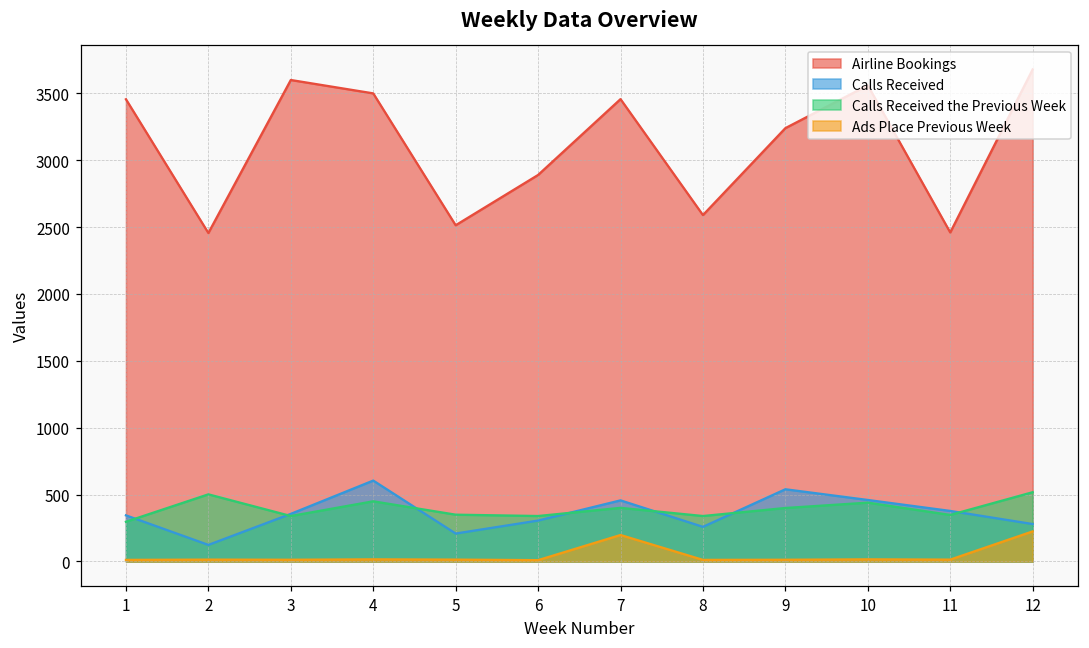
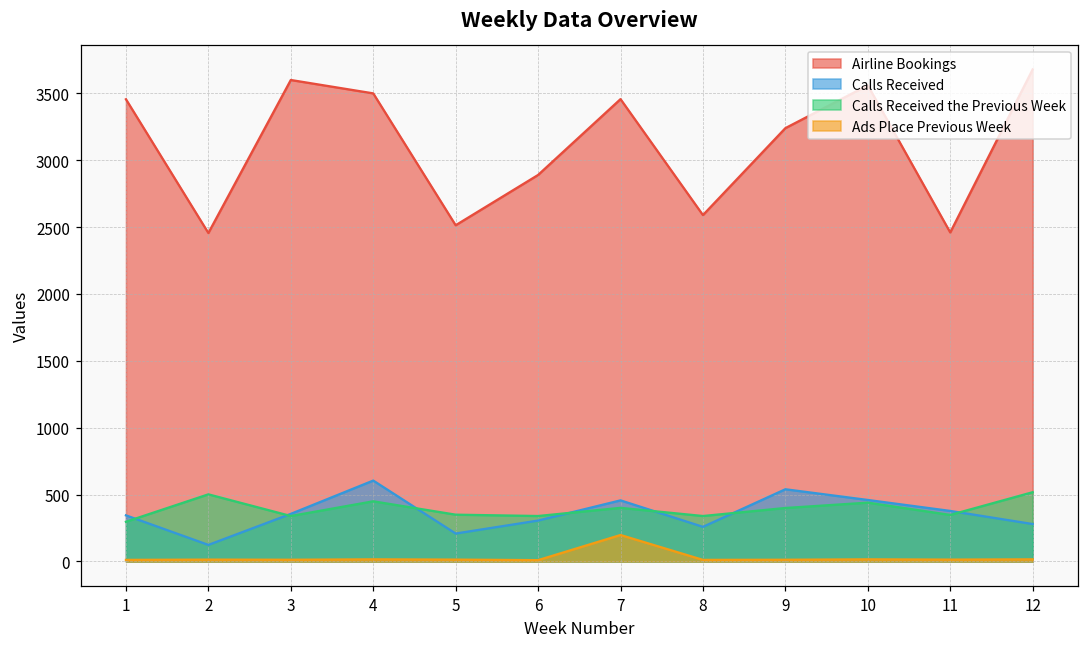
Ads Place Previous Week, 12: 230 -> 20
